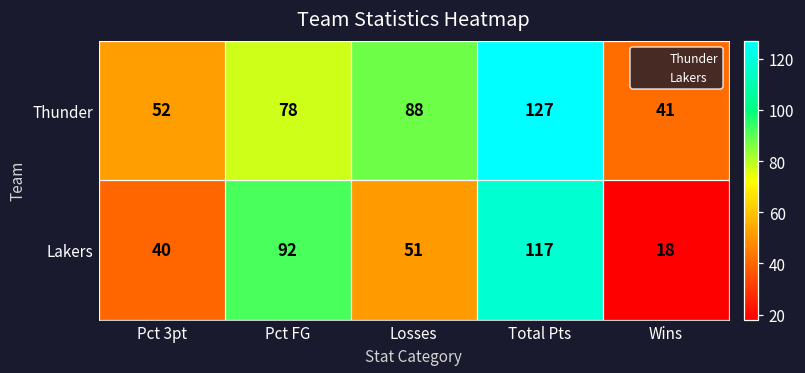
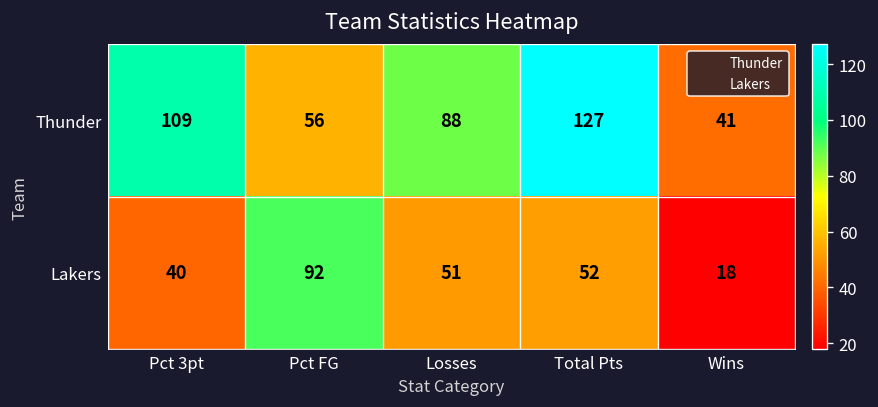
Thunder, Pct 3pt: 52 -> 109
Thunder, Pct FG: 78 -> 56
Lakers, Total Pts: 117 -> 52
